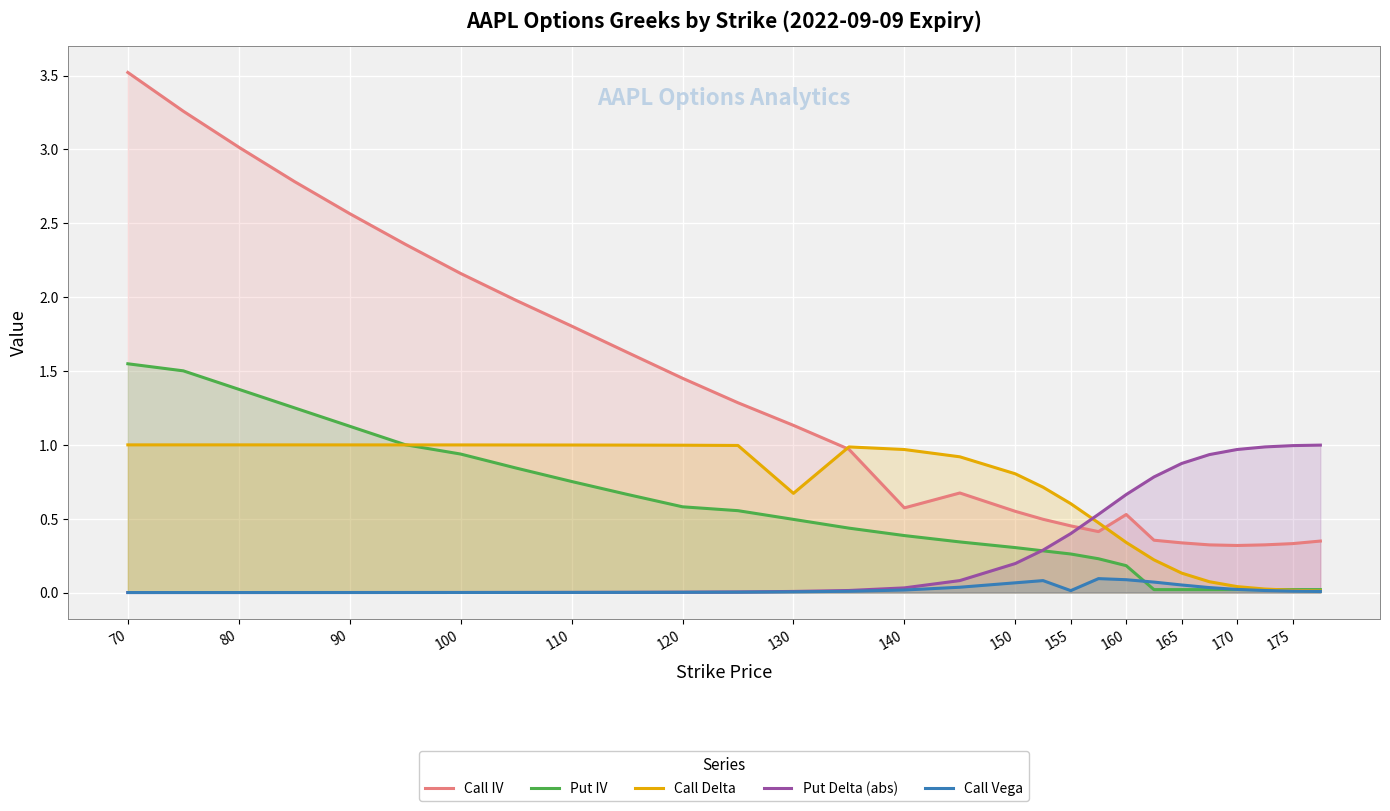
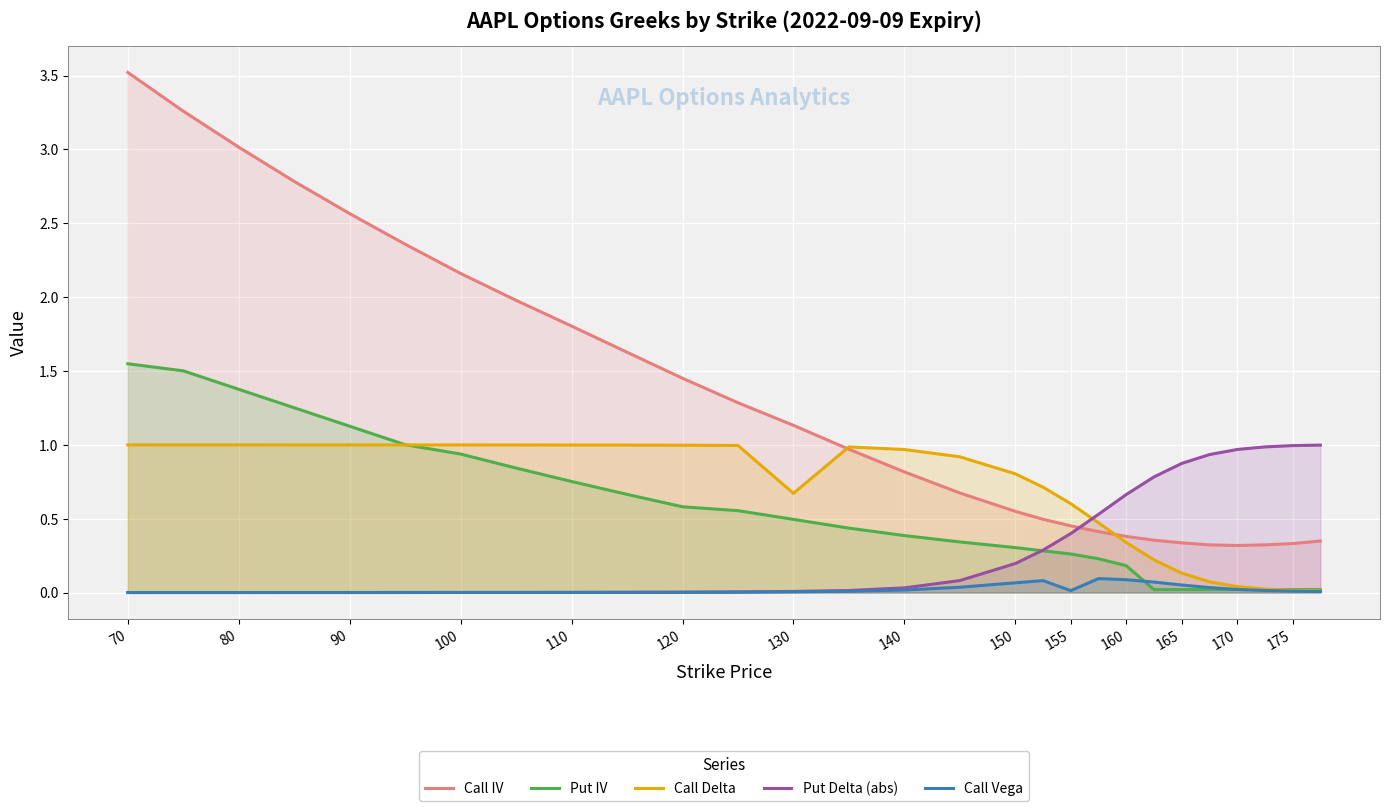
Call IV, 140: 0.57 -> 0.82
Call IV, 160: 0.53 -> 0.38
